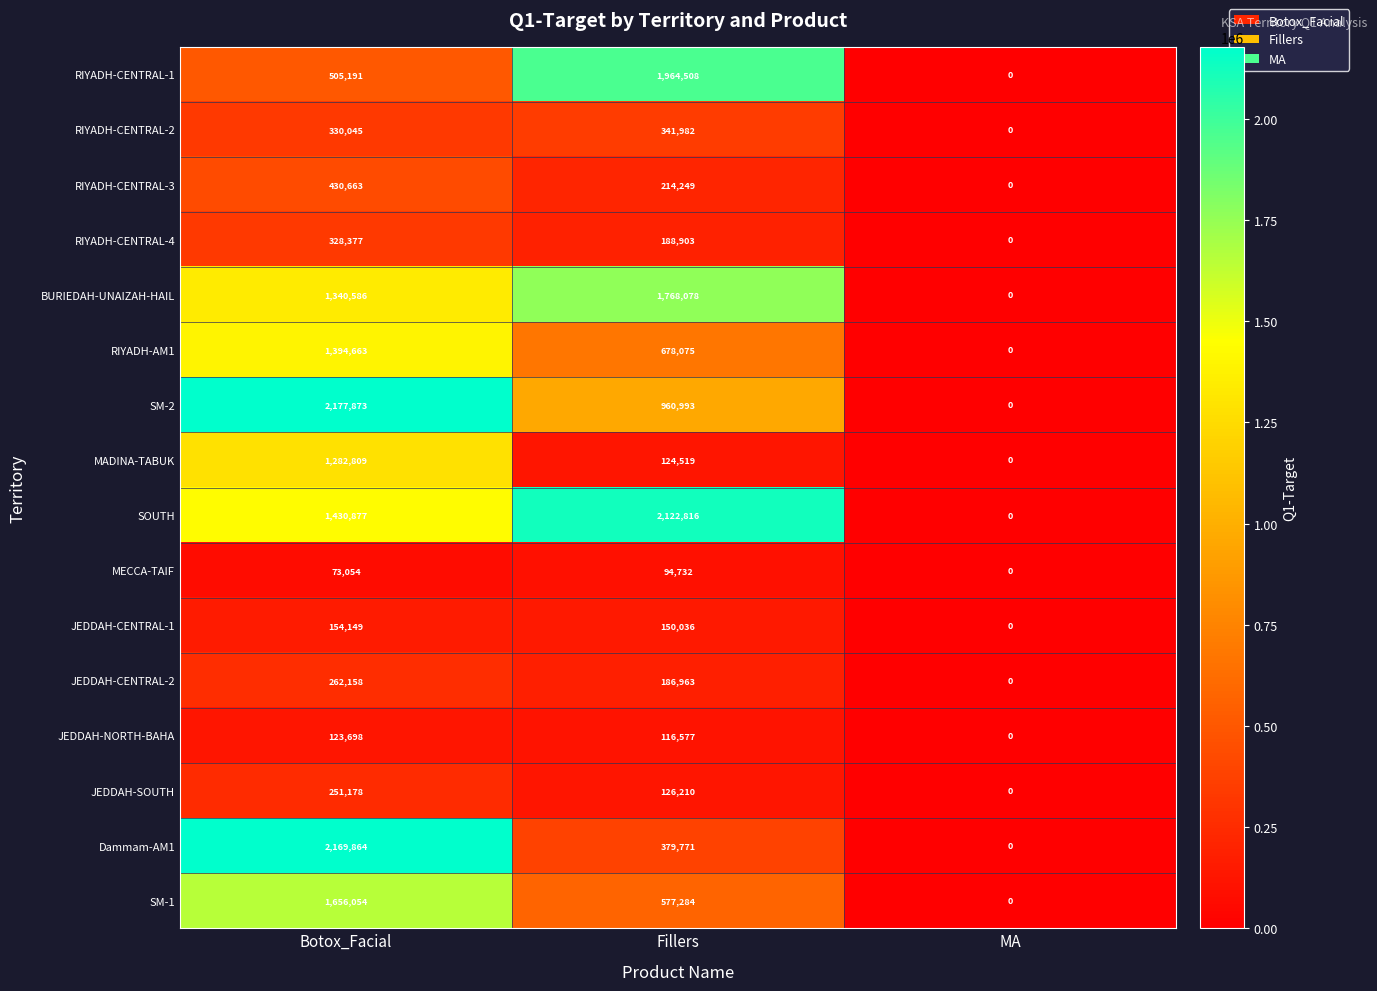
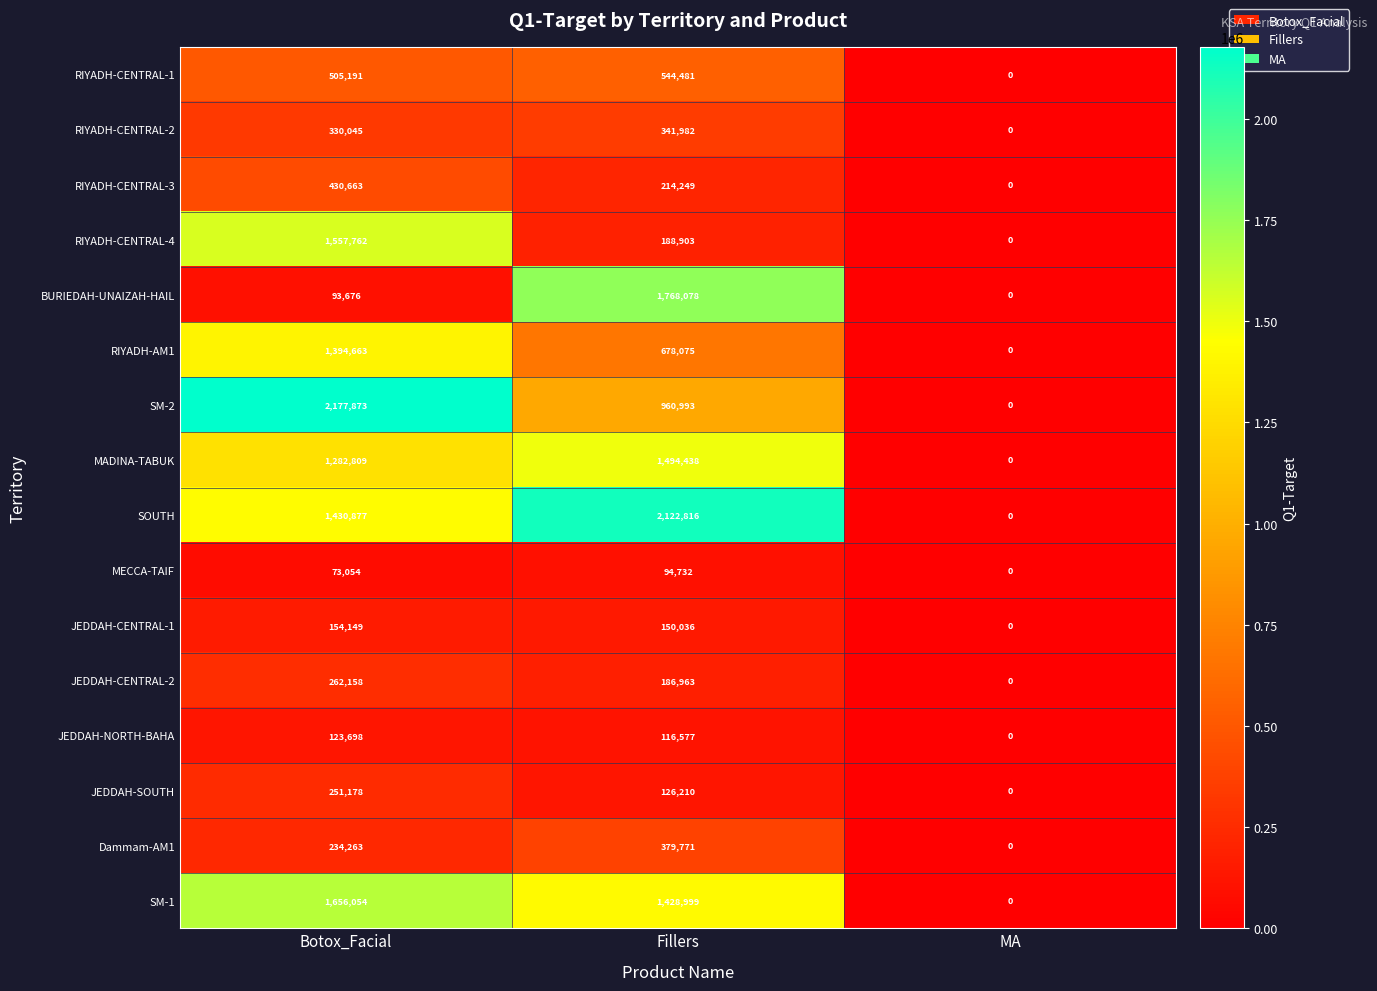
RIYADH-CENTRAL-1, Fillers: 1,964,508 -> 544,481
RIYADH-CENTRAL-4, Botox_Facial: 328,377 -> 1,557,762
BURIEDAH-UNAIZAH-HAIL, Botox_Facial: 1,340,586 -> 93,676
MADINA-TABUK, Fillers: 124,519 -> 1,494,438
Dammam-AM1, Botox_Facial: 2,169,864 -> 234,263
SM-1, Fillers: 577,284 -> 1,428,999
